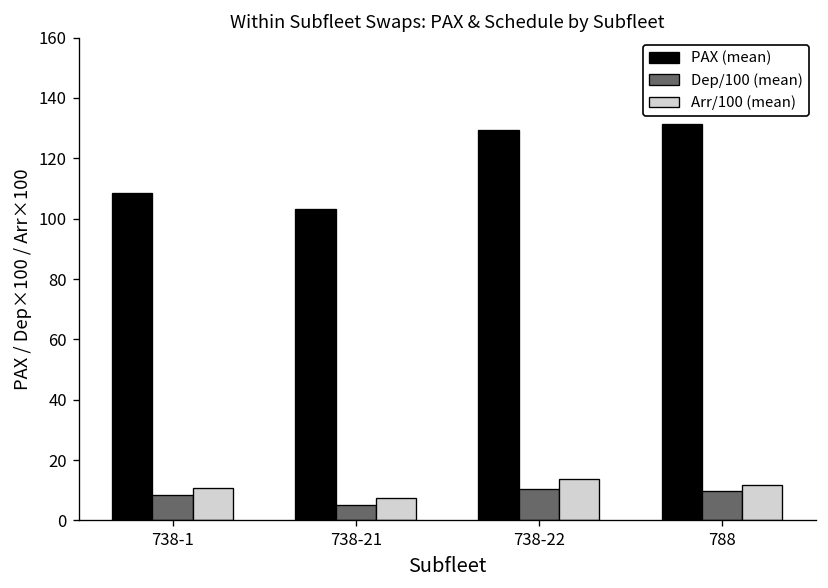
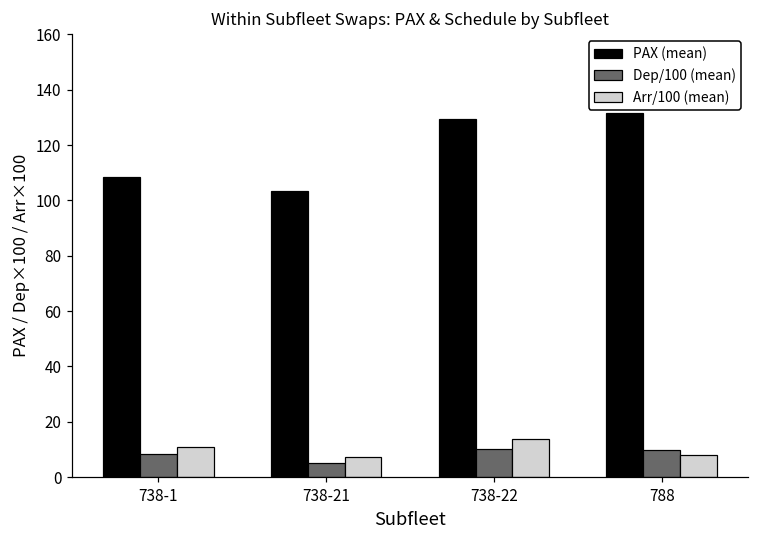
Arr/100 (mean), 788: 12 -> 8
